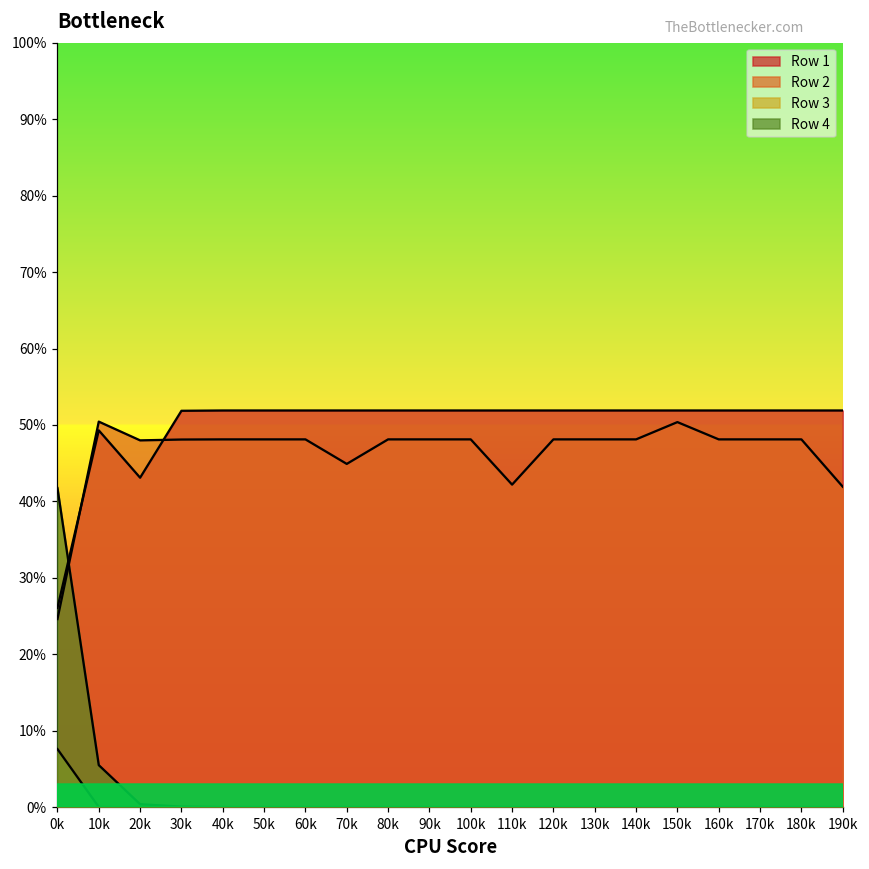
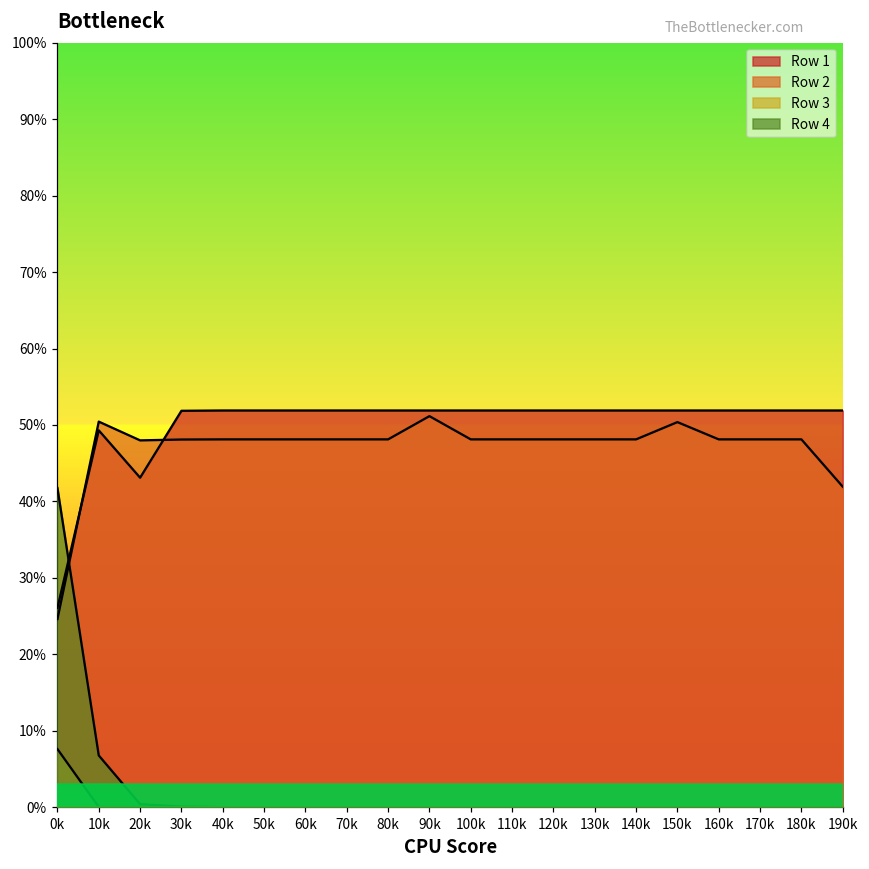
Row 4, 10k: 5% -> 7%
Row 2, 70k: 45% -> 48%
Row 2, 90k: 48% -> 51%
Row 2, 110k: 42% -> 48%
